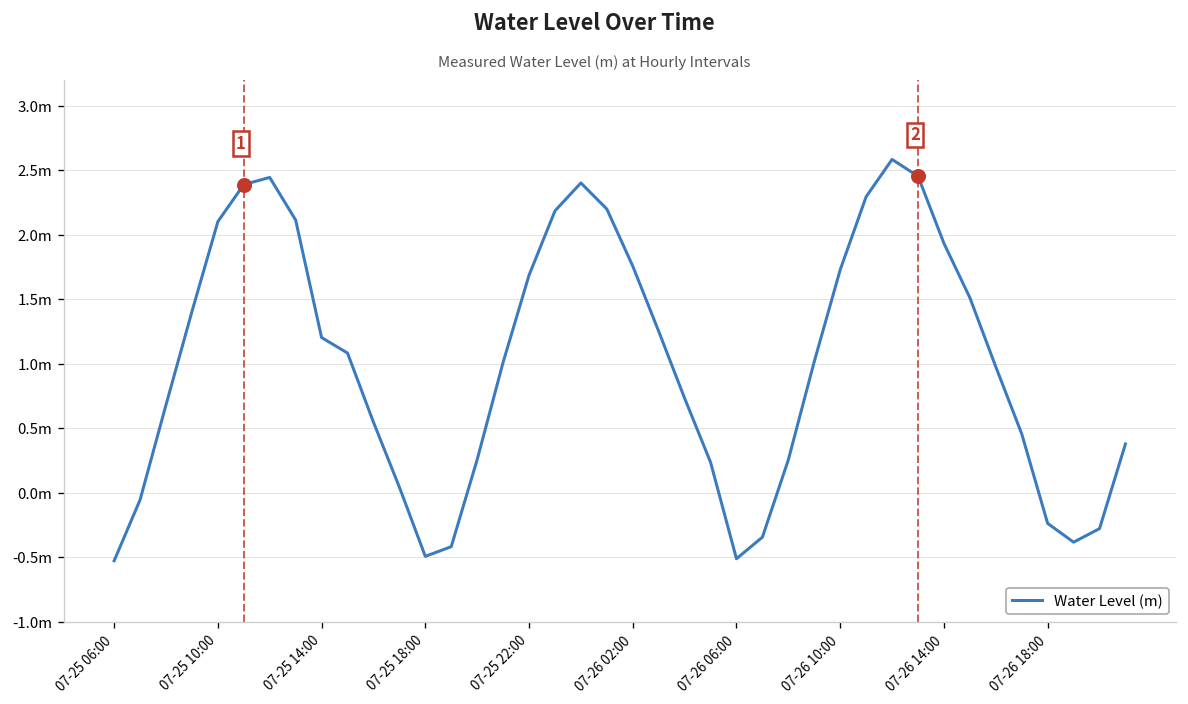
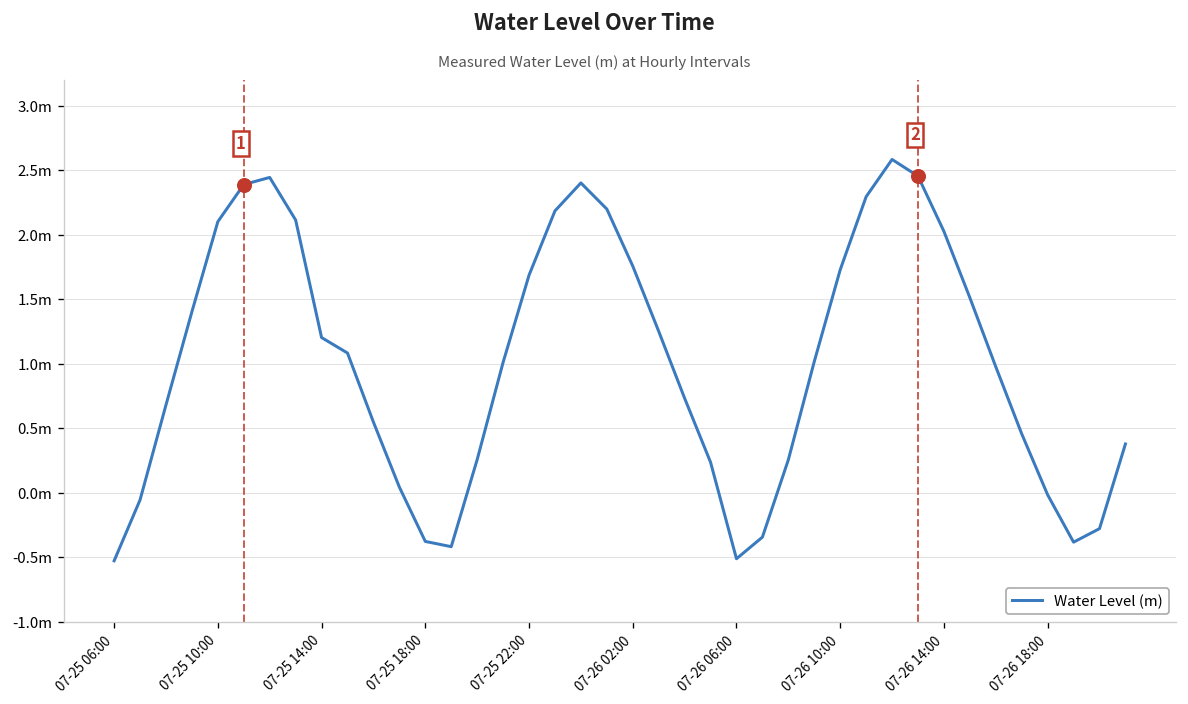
Water Level (m), 07-25 18:00: -0.49m -> -0.38m
Water Level (m), 07-26 14:00: 1.93m -> 2.03m
Water Level (m), 07-26 18:00: -0.24m -> -0.02m
